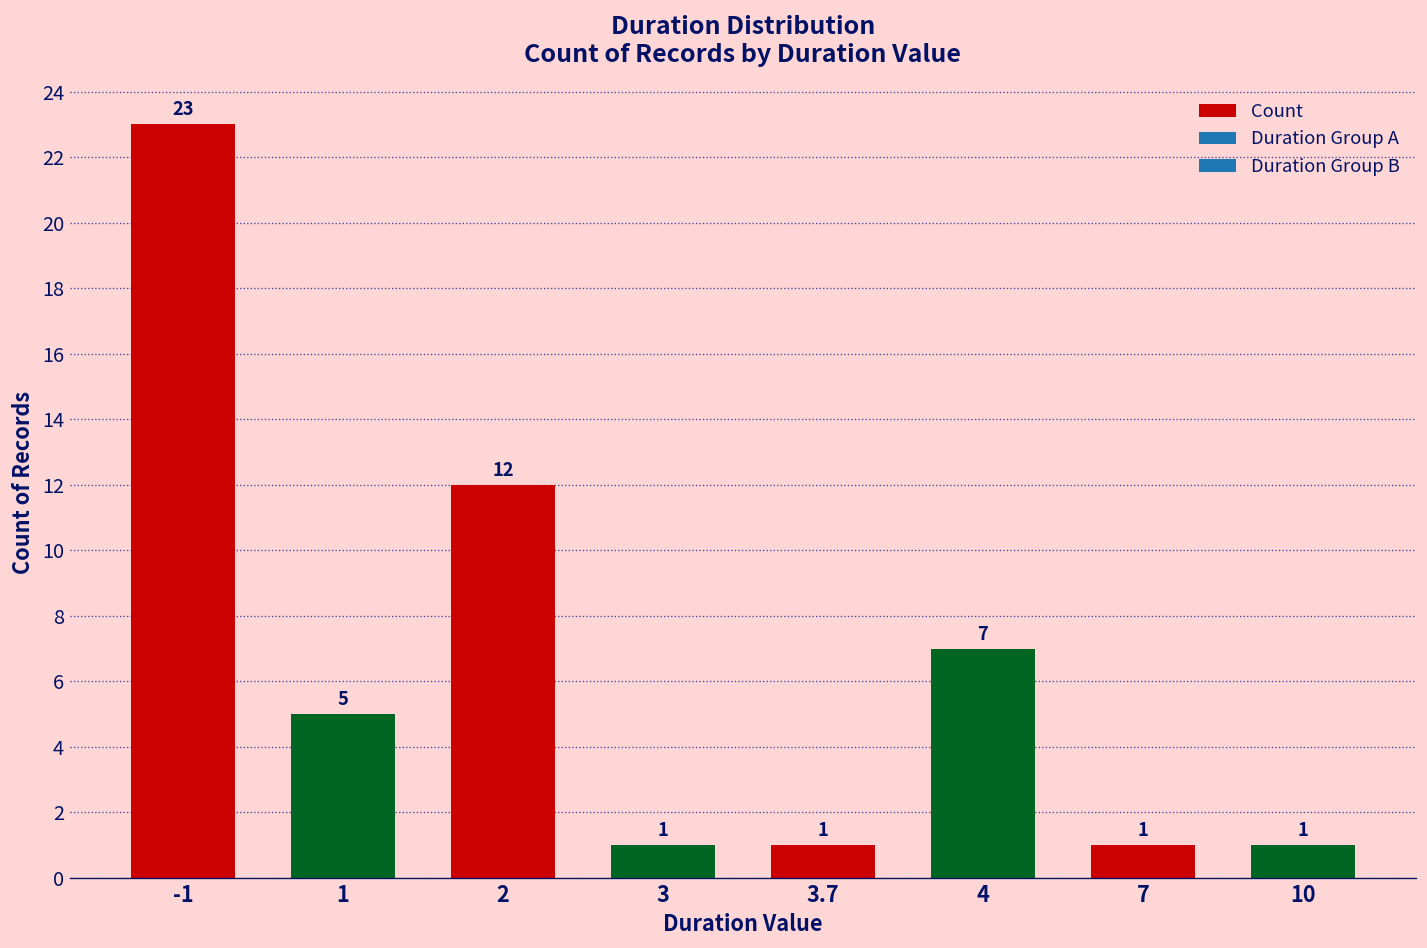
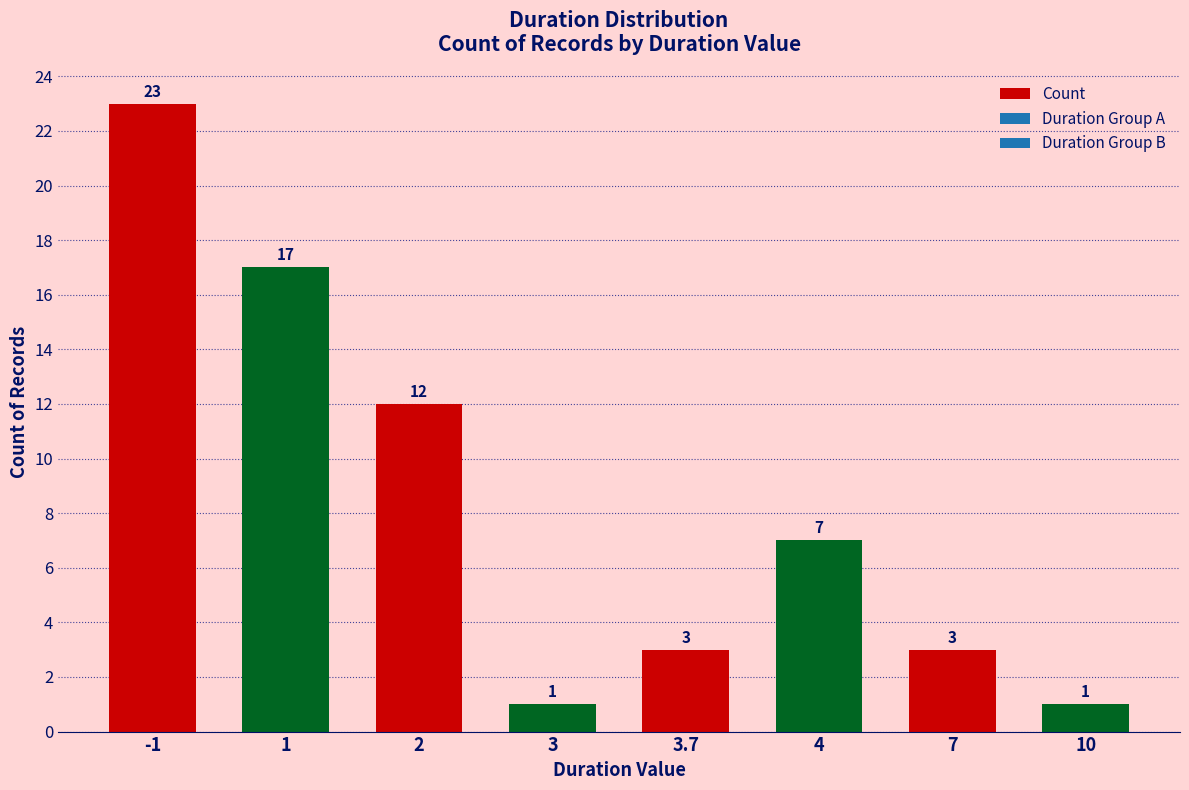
1: 5 -> 17
3.7: 1 -> 3
7: 1 -> 3
